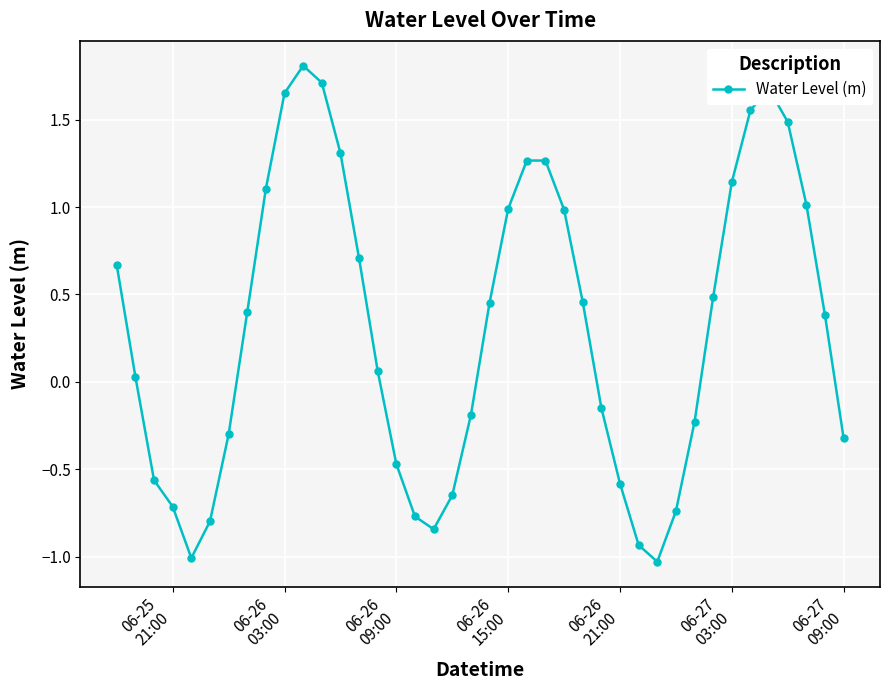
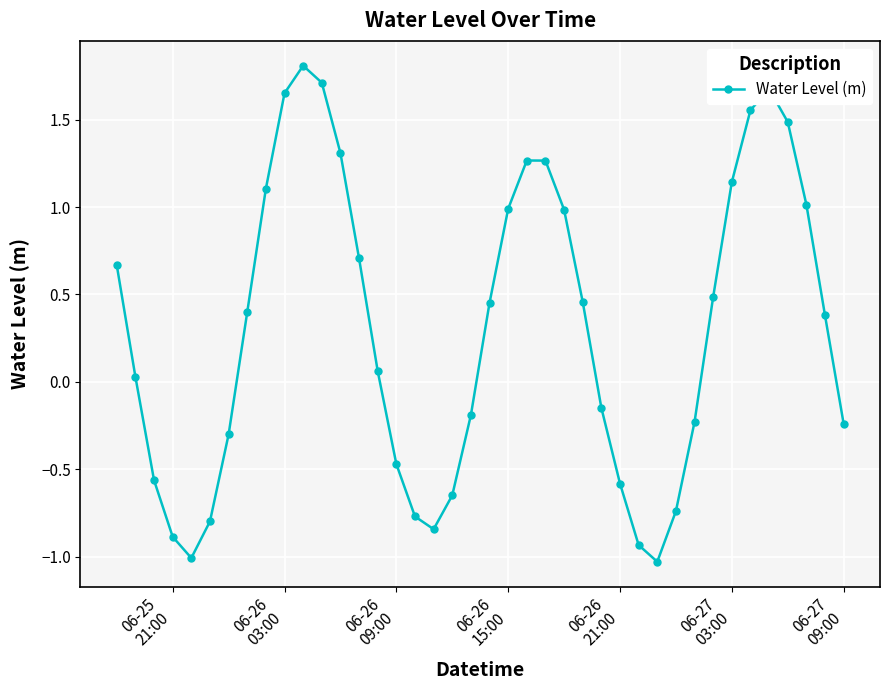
06-25 21:00: -0.71 -> -0.89
06-27 09:00: -0.32 -> -0.24
